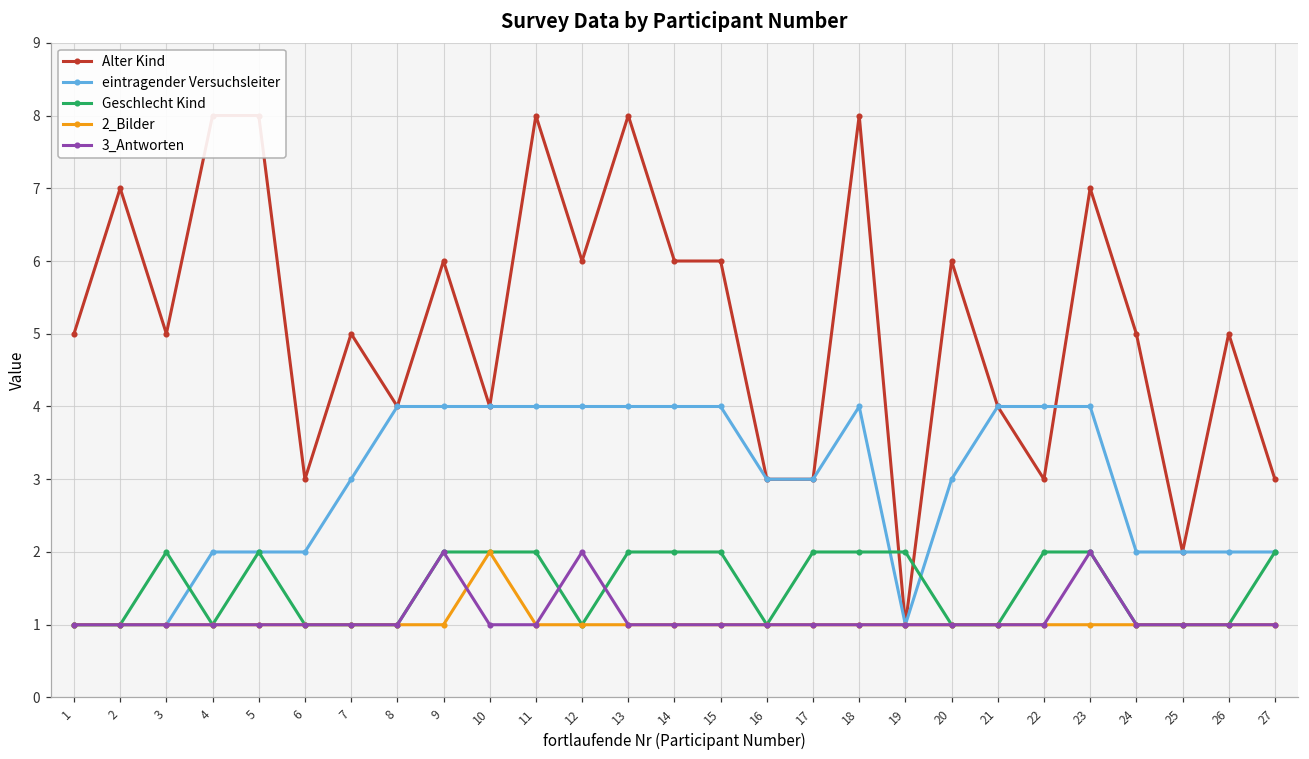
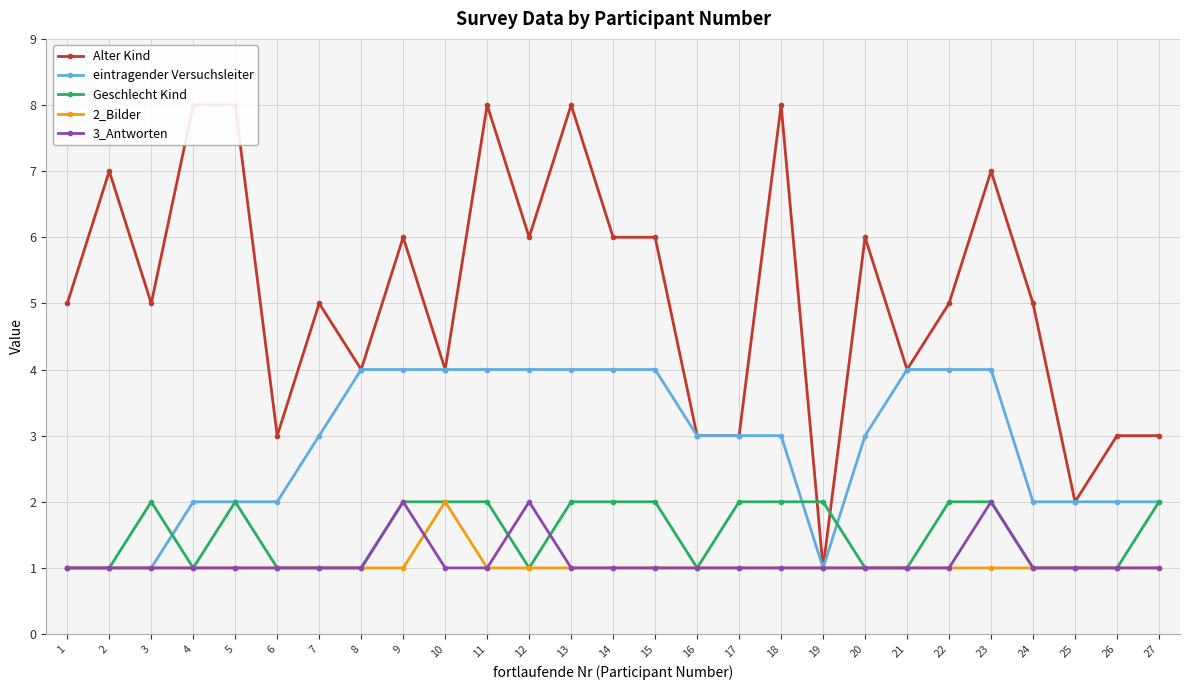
eintragender Versuchsleiter, 18: 4 -> 3
Alter Kind, 22: 3 -> 5
Alter Kind, 26: 5 -> 3
